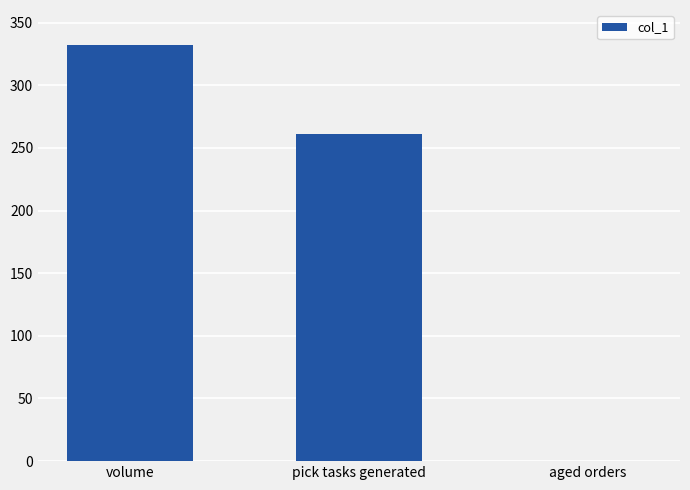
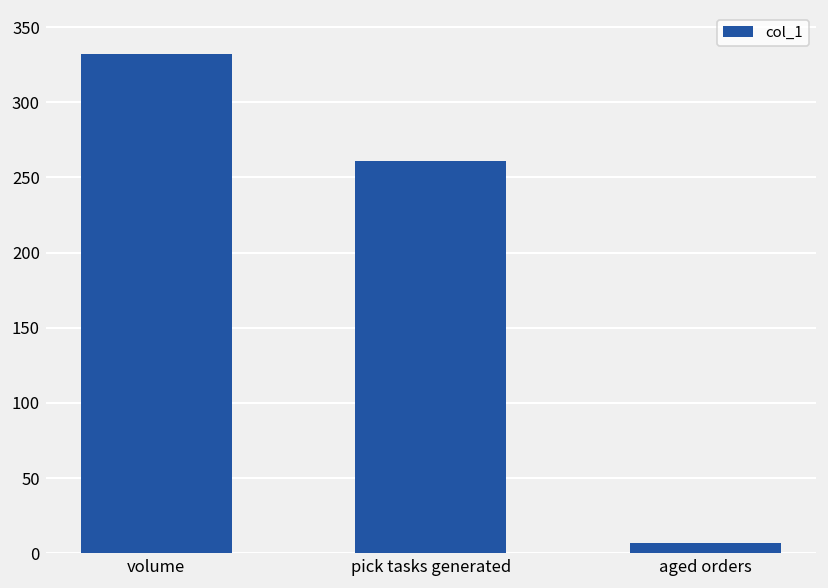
aged orders: 0 -> 7
